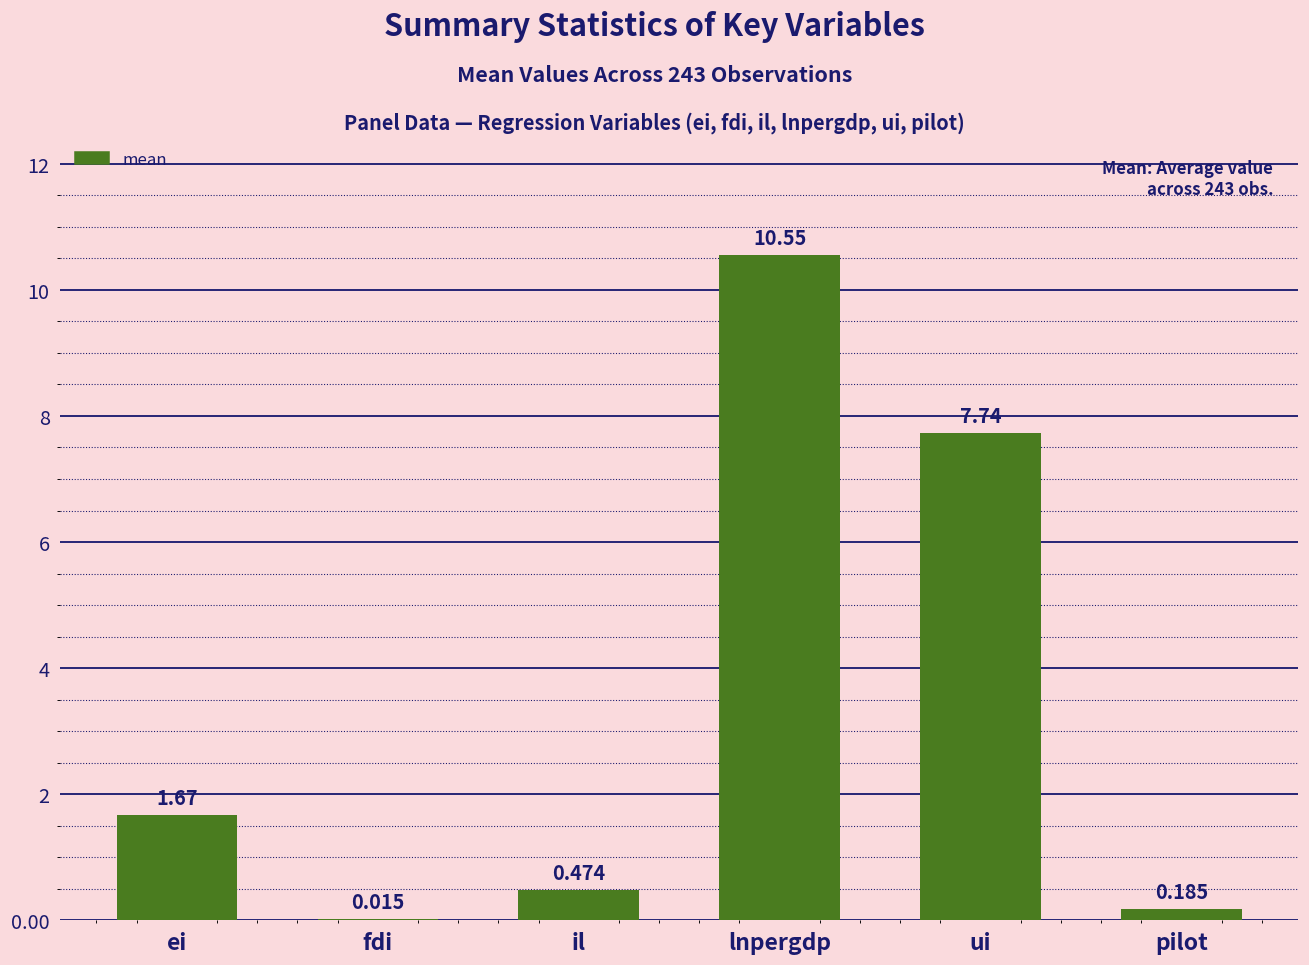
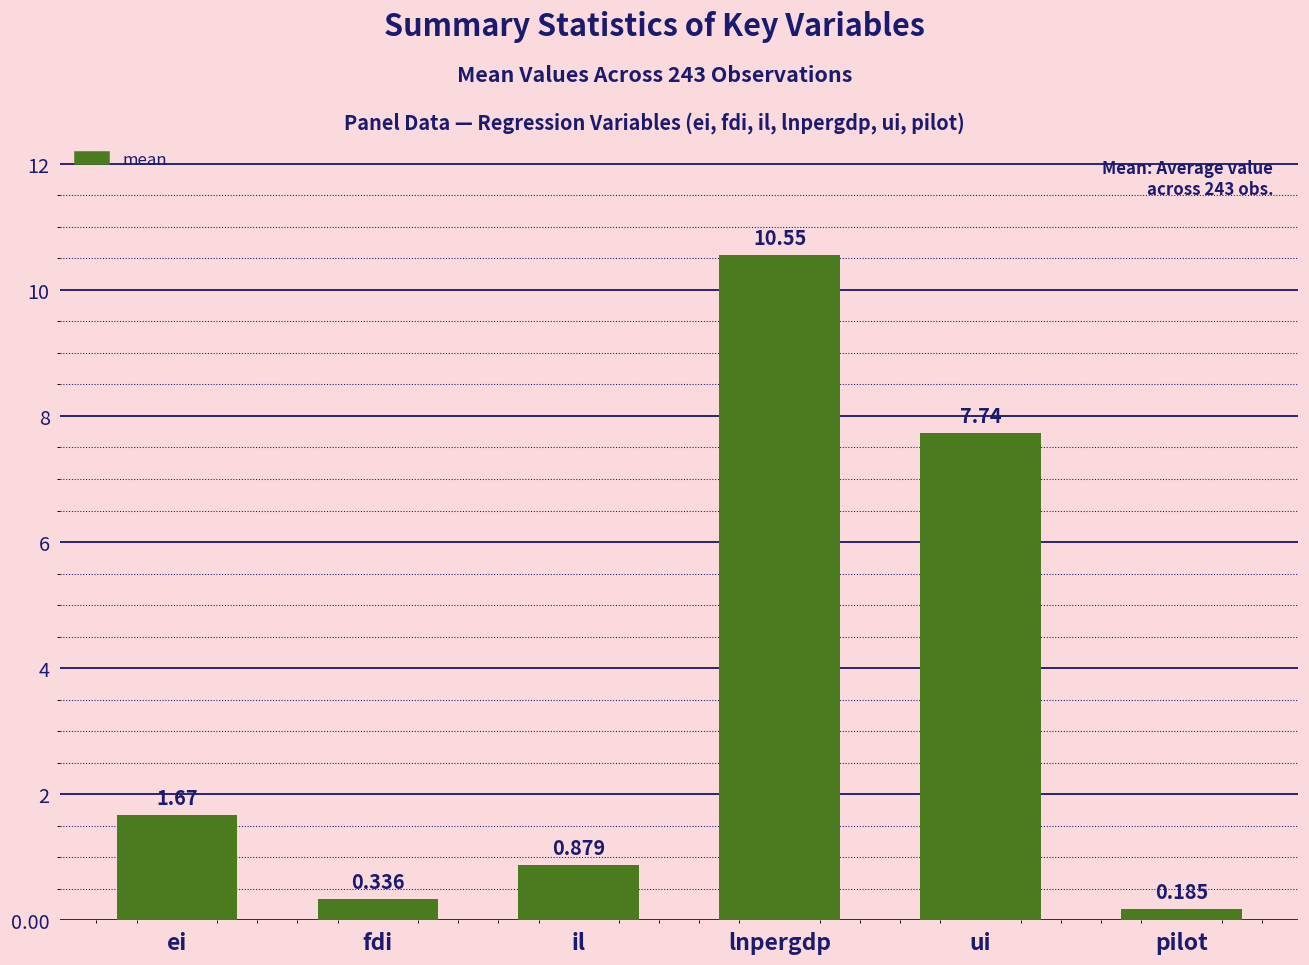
fdi: 0.015 -> 0.336
il: 0.474 -> 0.879
